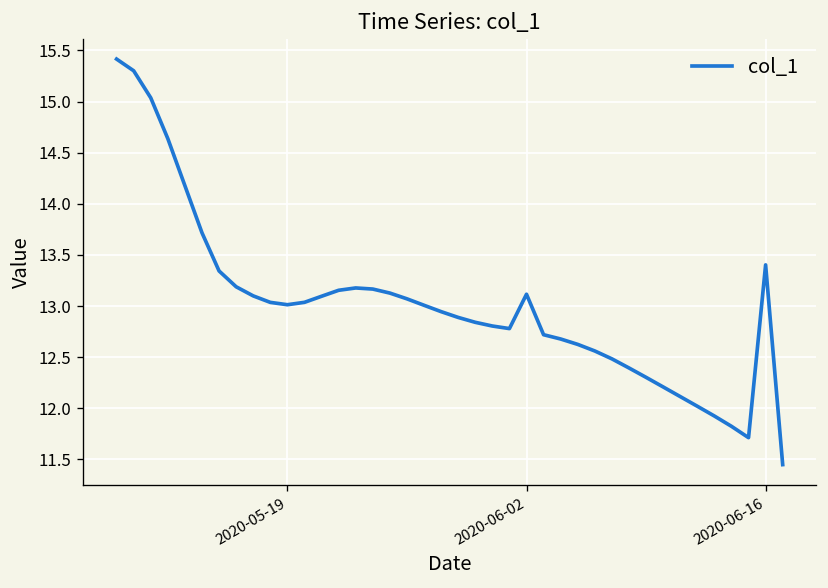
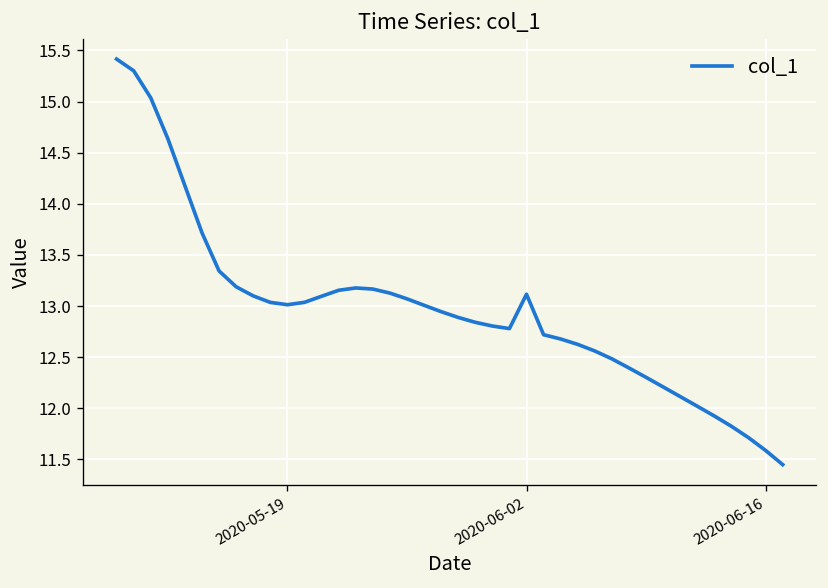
2020-06-16: 13.4 -> 11.6
